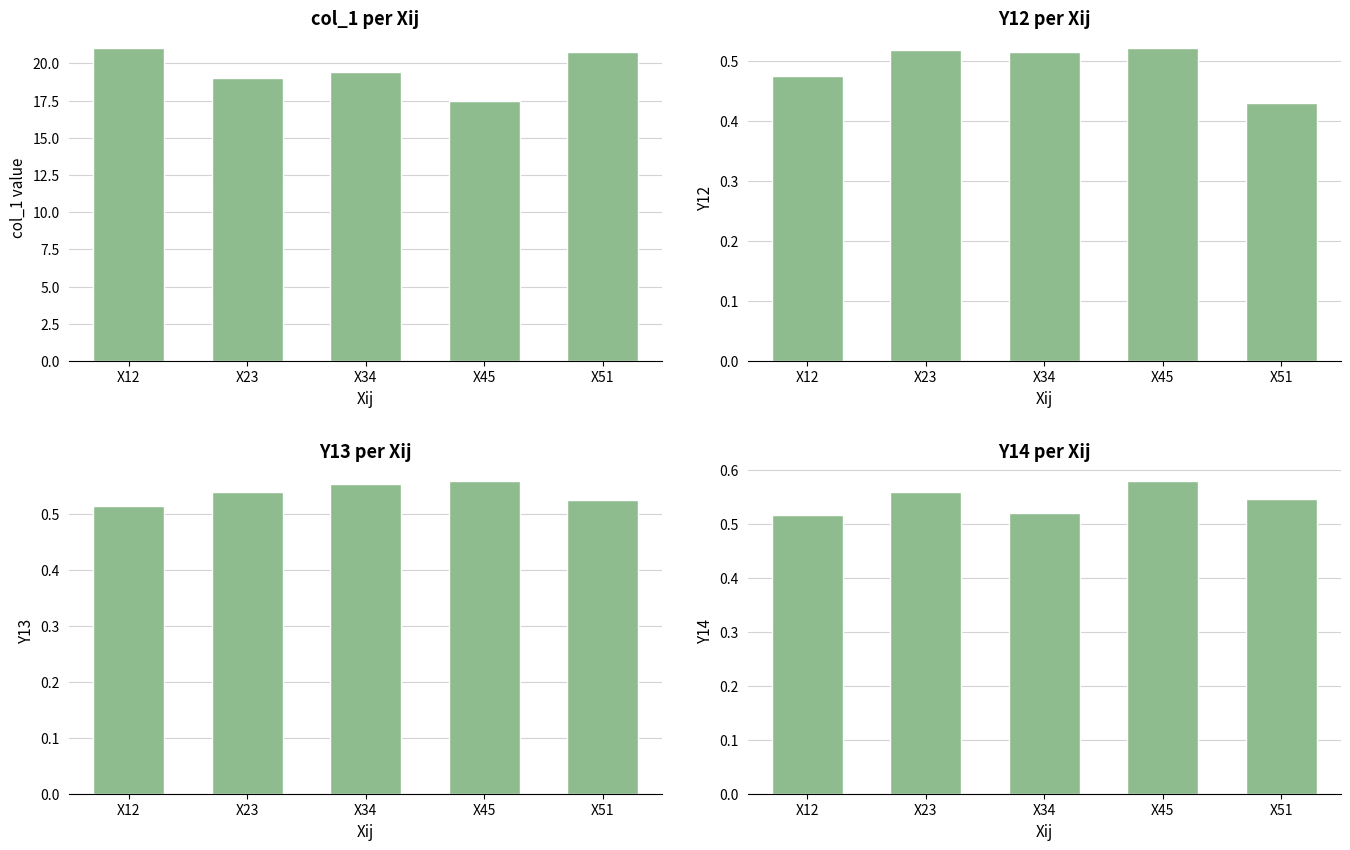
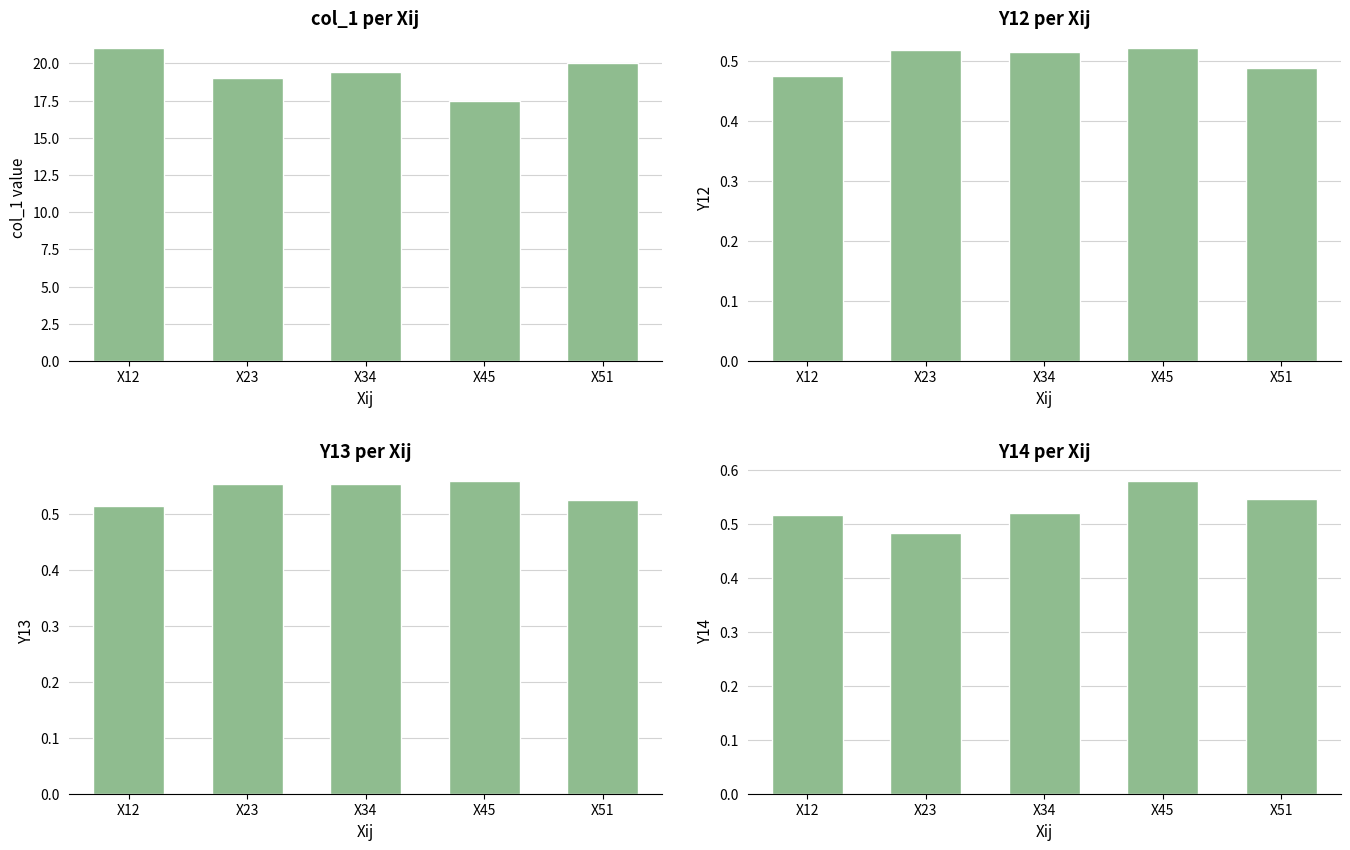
col_1 per Xij, X51: 20.7 -> 20.0
Y12 per Xij, X51: 0.43 -> 0.49
Y13 per Xij, X23: 0.54 -> 0.55
Y14 per Xij, X23: 0.56 -> 0.48
